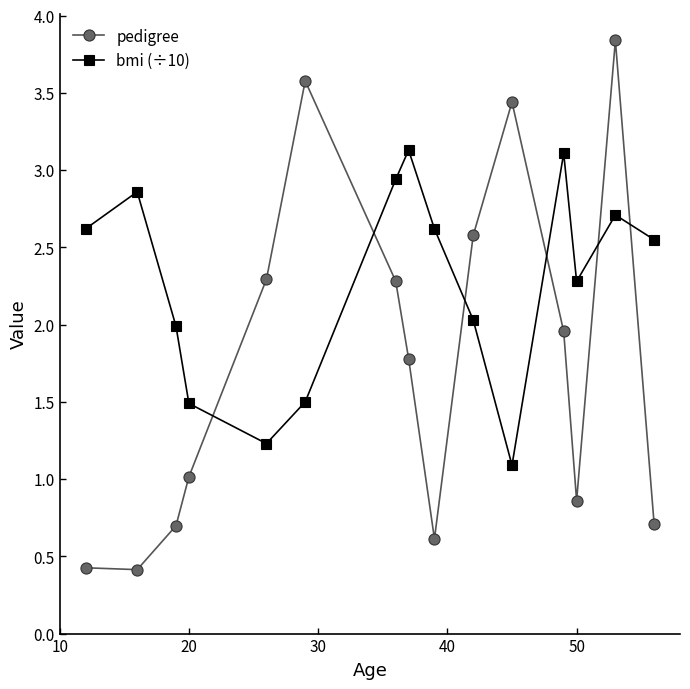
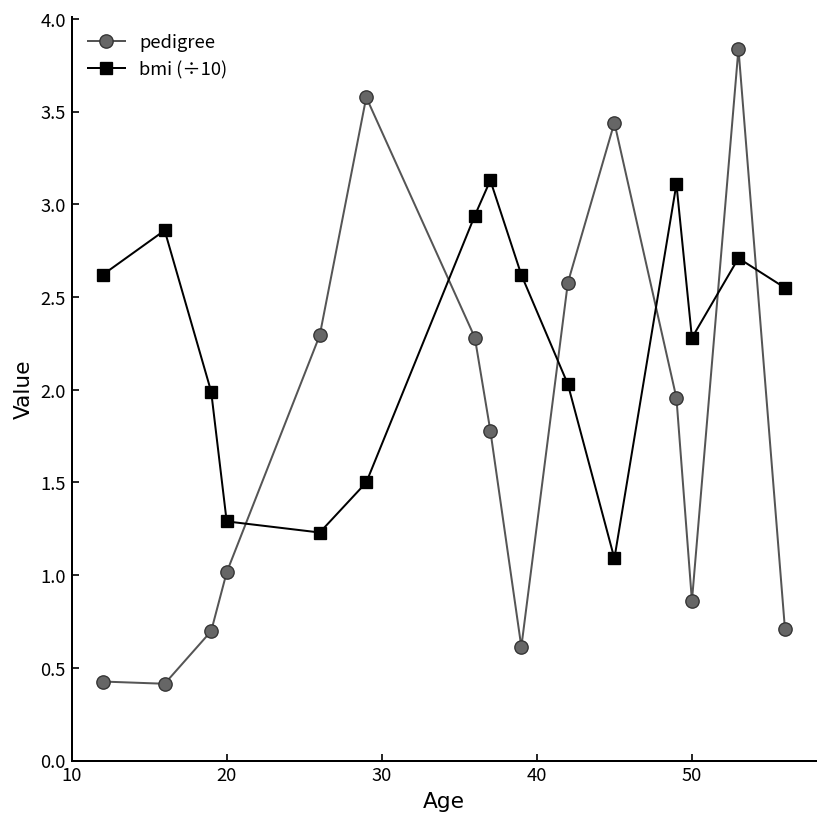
bmi (÷10), 20: 1.49 -> 1.29
